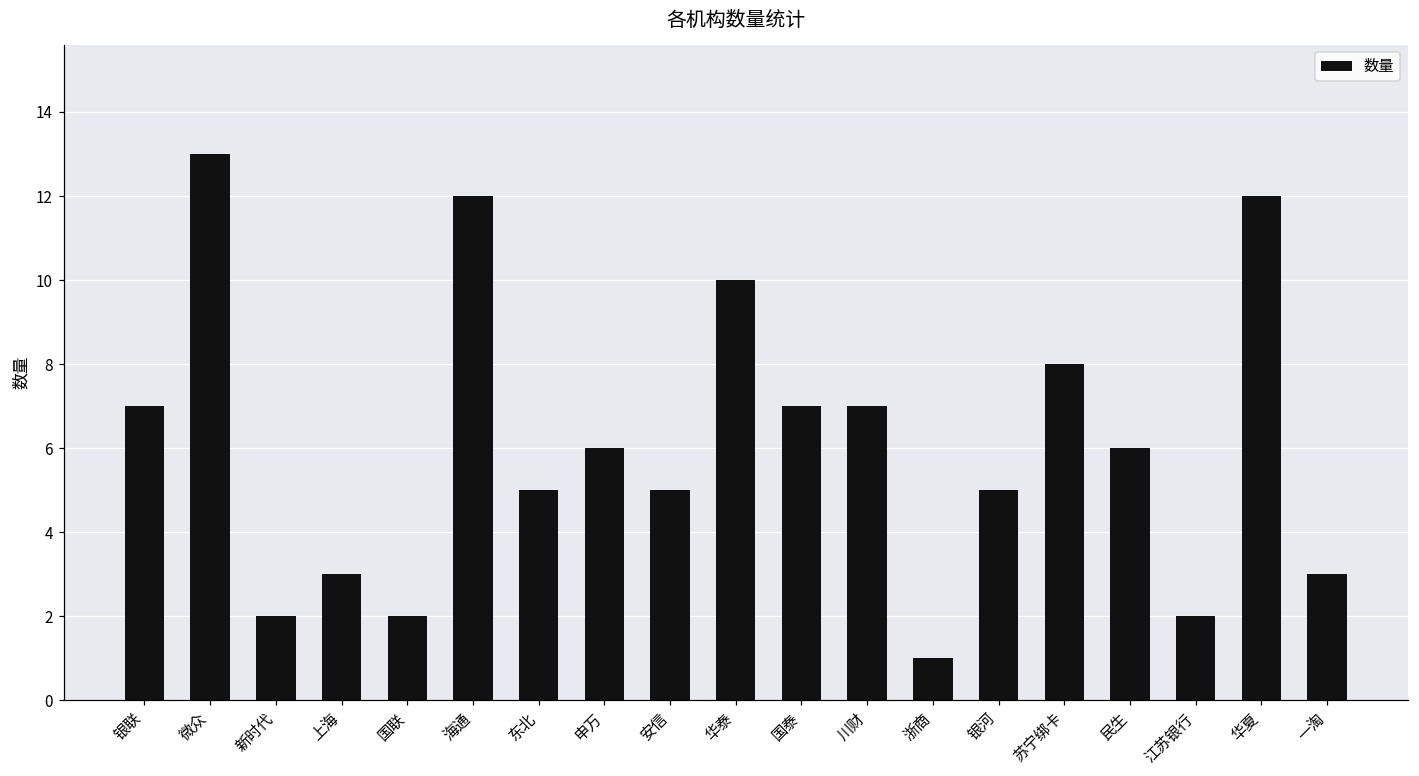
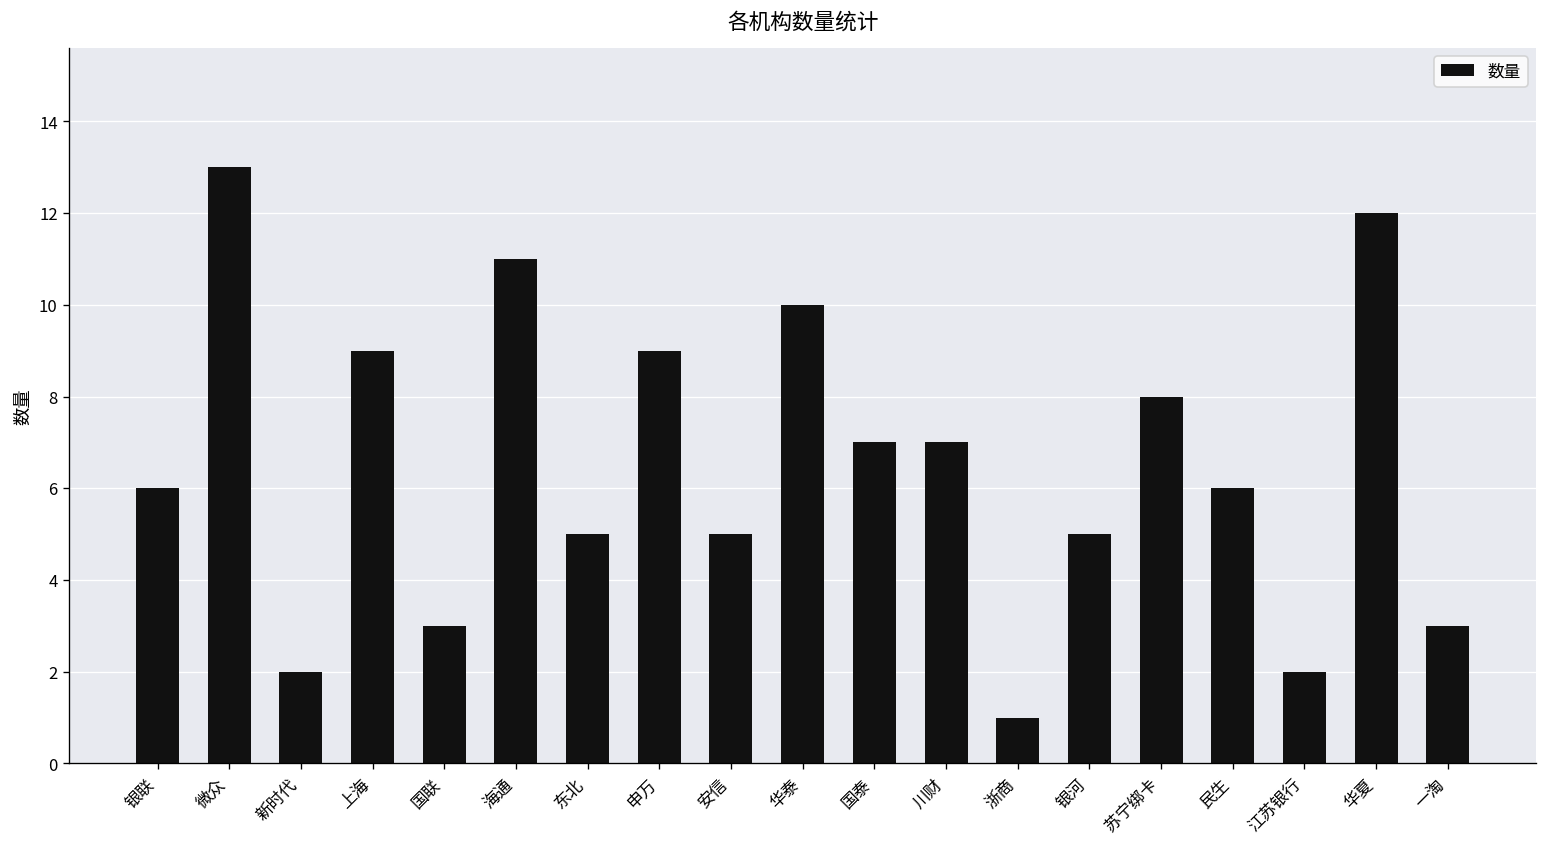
银联: 7 -> 6
上海: 3 -> 9
国联: 2 -> 3
海通: 12 -> 11
申万: 6 -> 9
